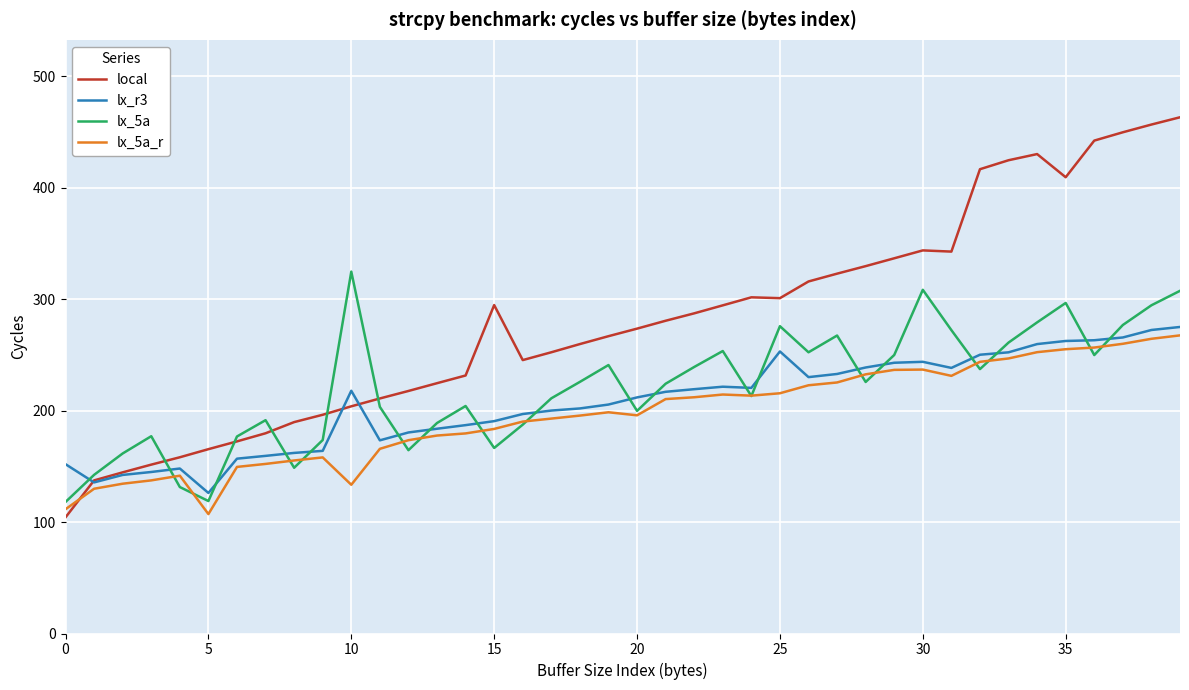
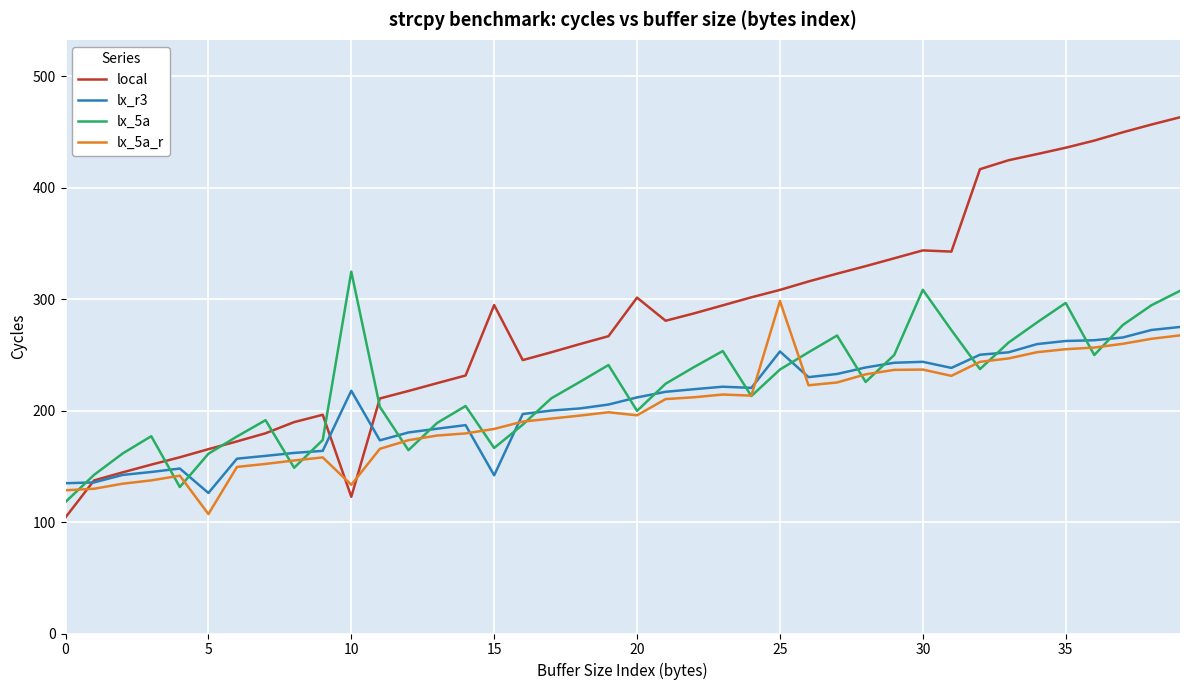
lx_r3, 0: 152 -> 135
lx_5a_r, 0: 111 -> 129
lx_5a, 5: 119 -> 161
local, 10: 204 -> 123
lx_r3, 15: 191 -> 142
local, 20: 274 -> 301
local, 25: 301 -> 308
lx_5a, 25: 276 -> 237
lx_5a_r, 25: 216 -> 298
local, 35: 409 -> 436
